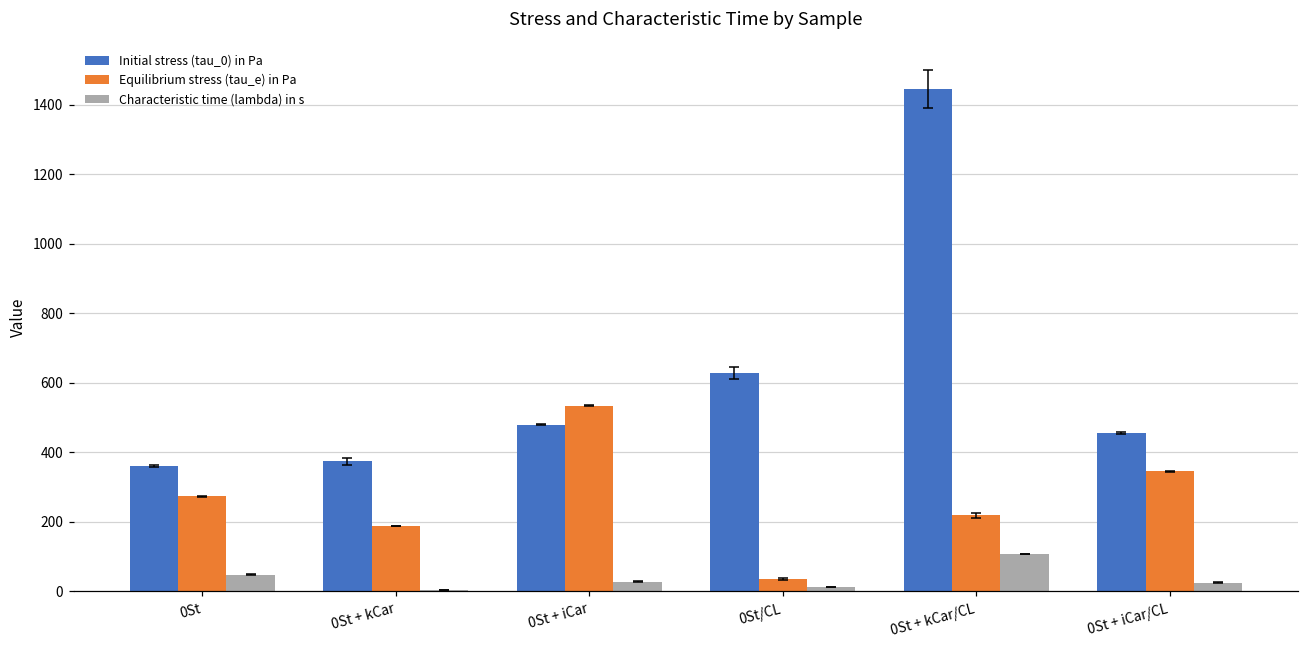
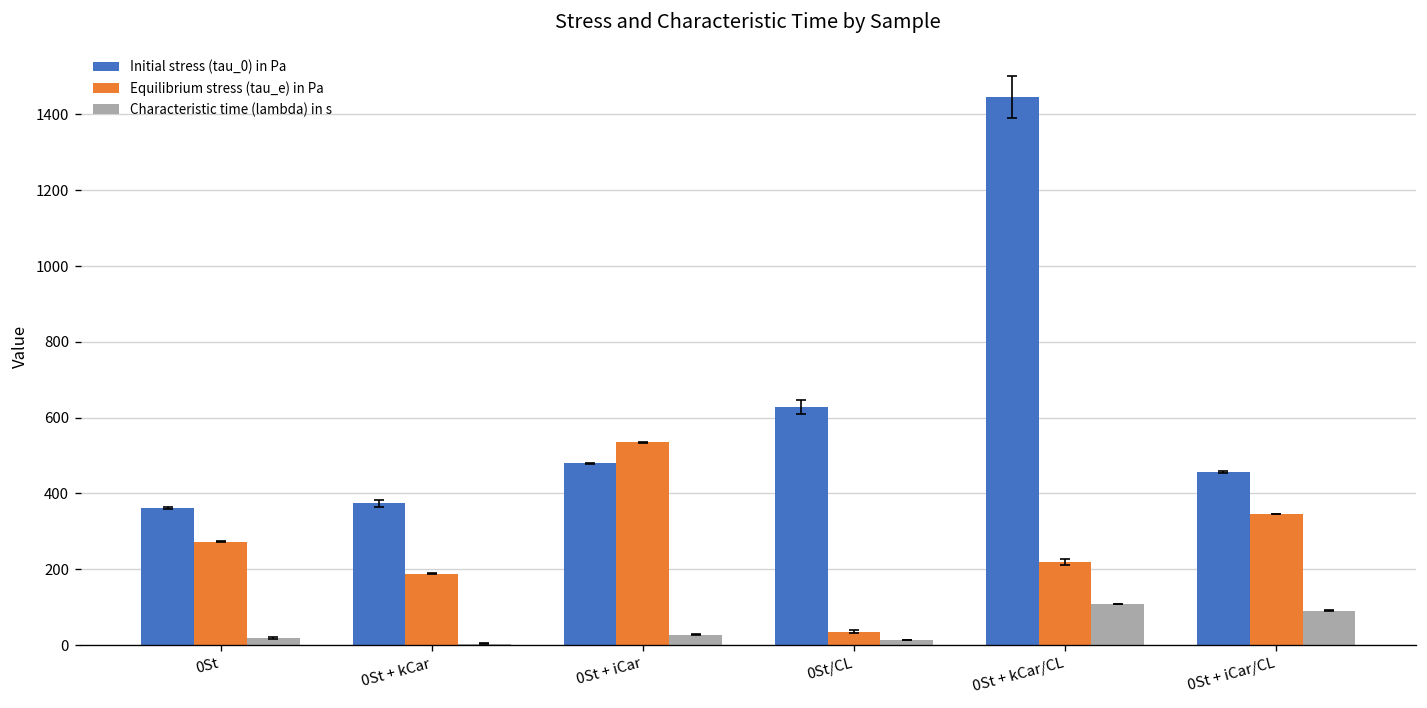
Characteristic time (lambda) in s, 0St: 50 -> 20
Characteristic time (lambda) in s, 0St + iCar/CL: 20 -> 90
